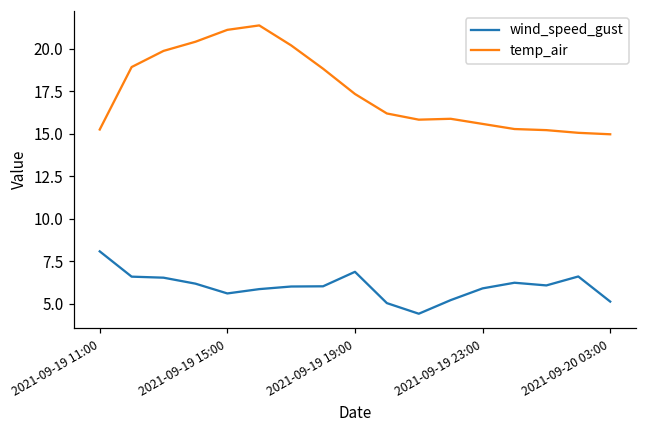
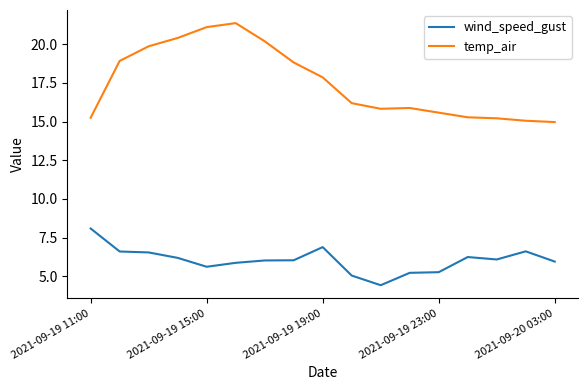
temp_air, 2021-09-19 19:00: 17.3 -> 17.9
wind_speed_gust, 2021-09-19 23:00: 5.9 -> 5.3
wind_speed_gust, 2021-09-20 03:00: 5.1 -> 6.0
